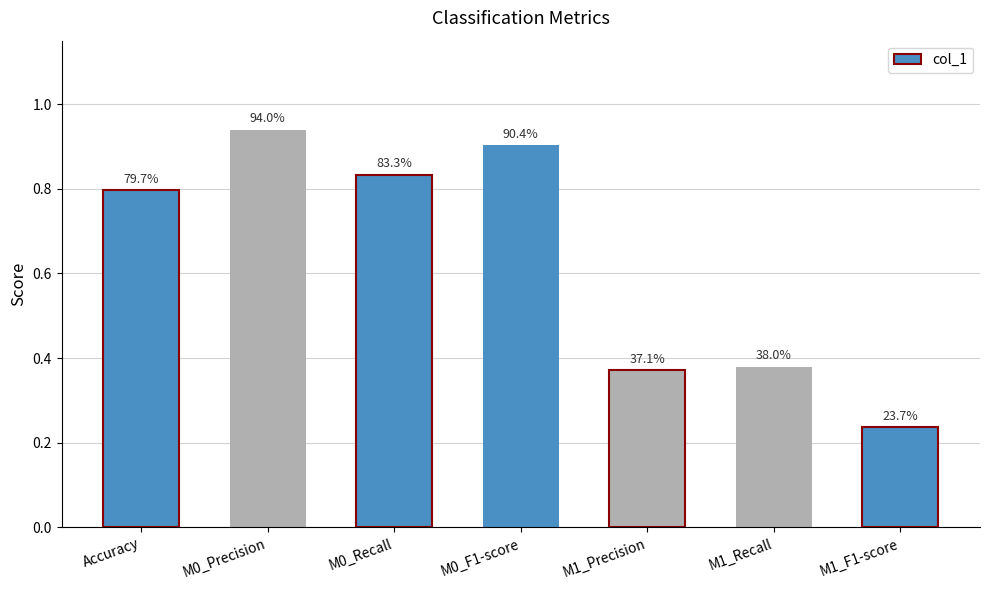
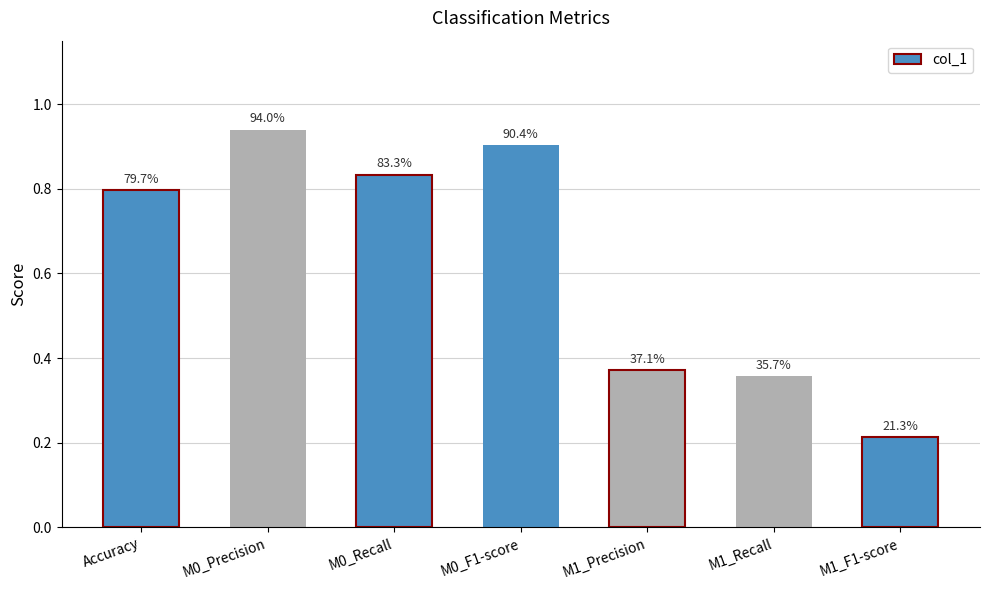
M1_Recall: 38.0% -> 35.7%
M1_F1-score: 23.7% -> 21.3%
